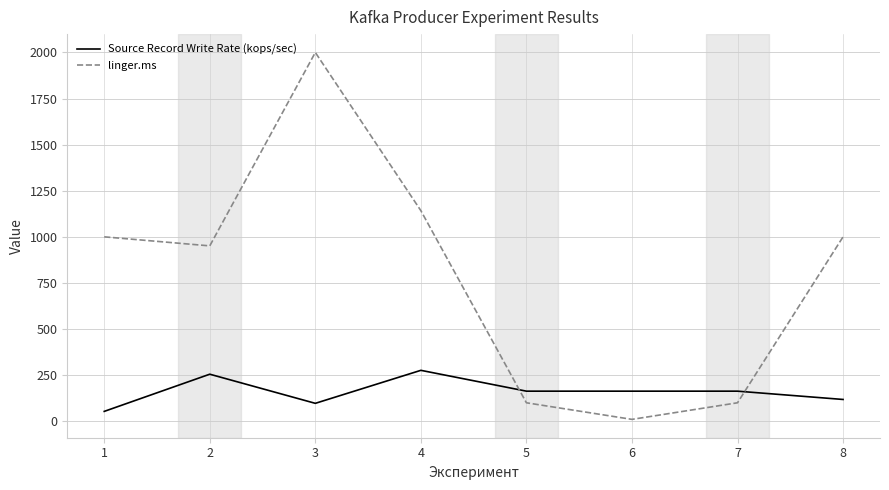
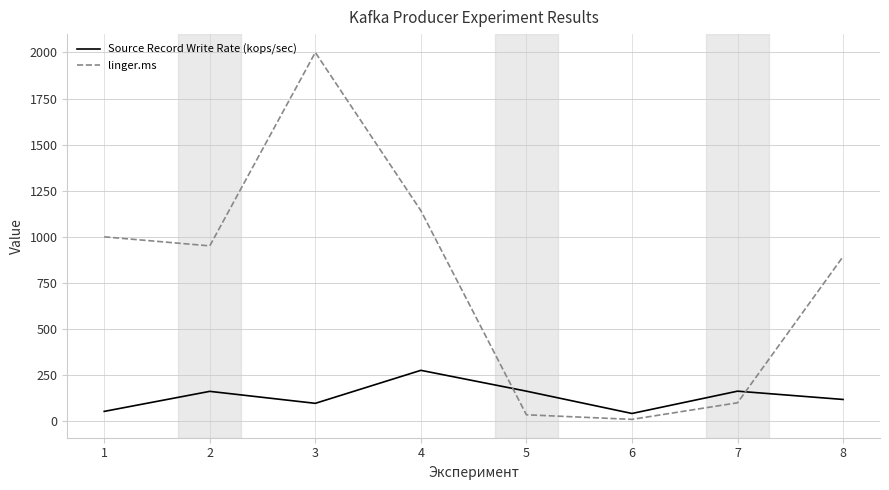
Source Record Write Rate (kops/sec), 2: 260 -> 160
linger.ms, 5: 100 -> 40
Source Record Write Rate (kops/sec), 6: 160 -> 40
linger.ms, 8: 1000 -> 890
